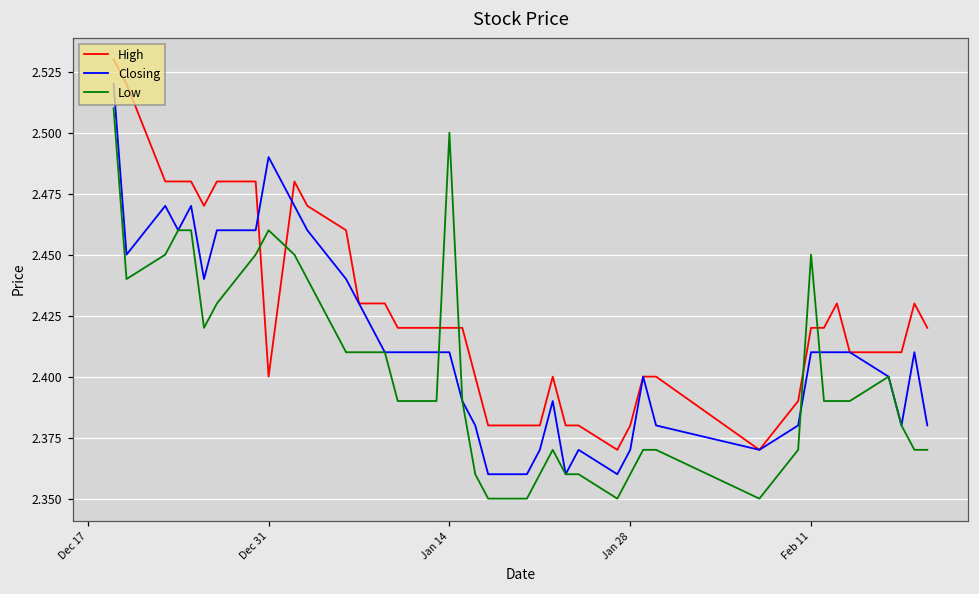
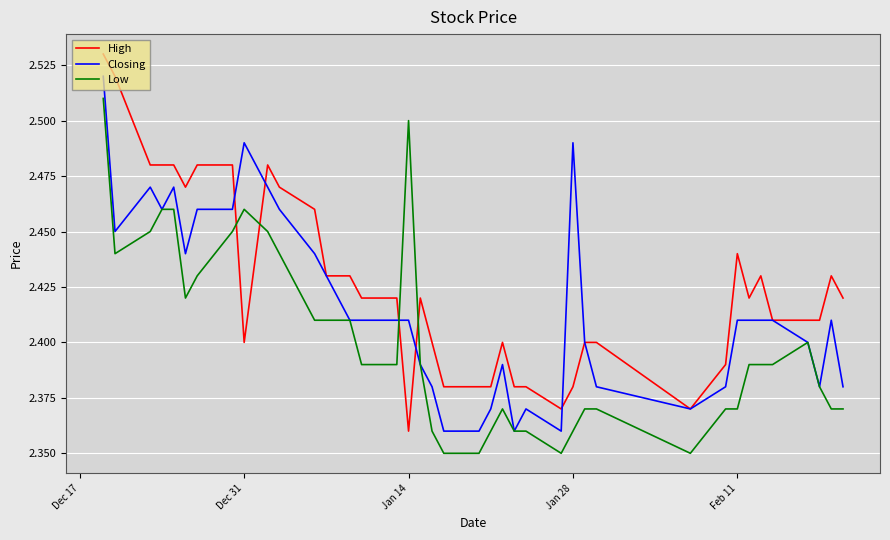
High, Jan 14: 2.42 -> 2.36
Closing, Jan 28: 2.37 -> 2.49
High, Feb 11: 2.42 -> 2.44
Low, Feb 11: 2.45 -> 2.37
